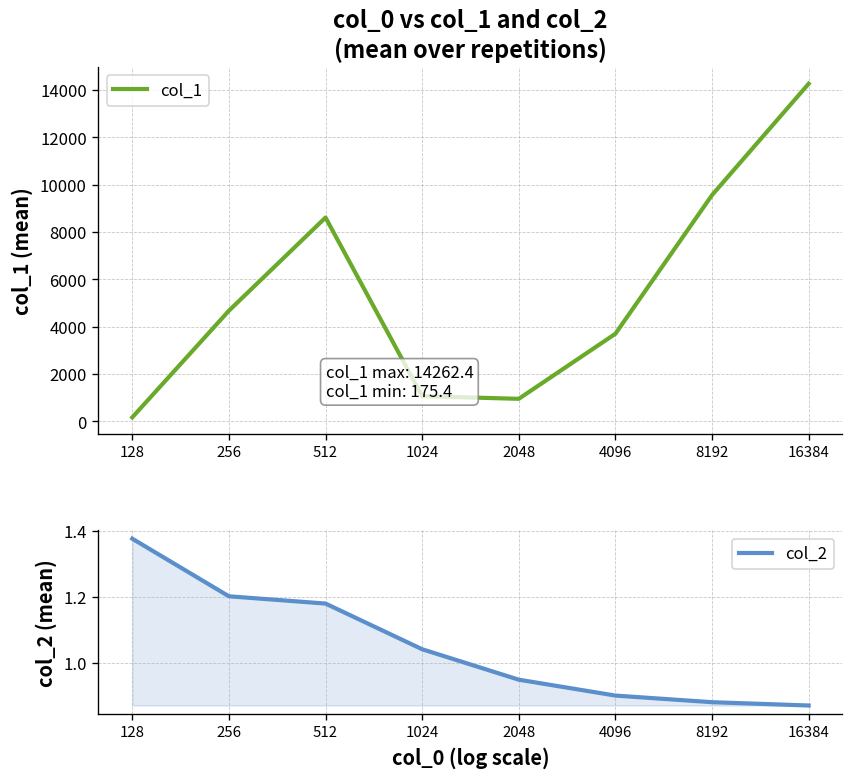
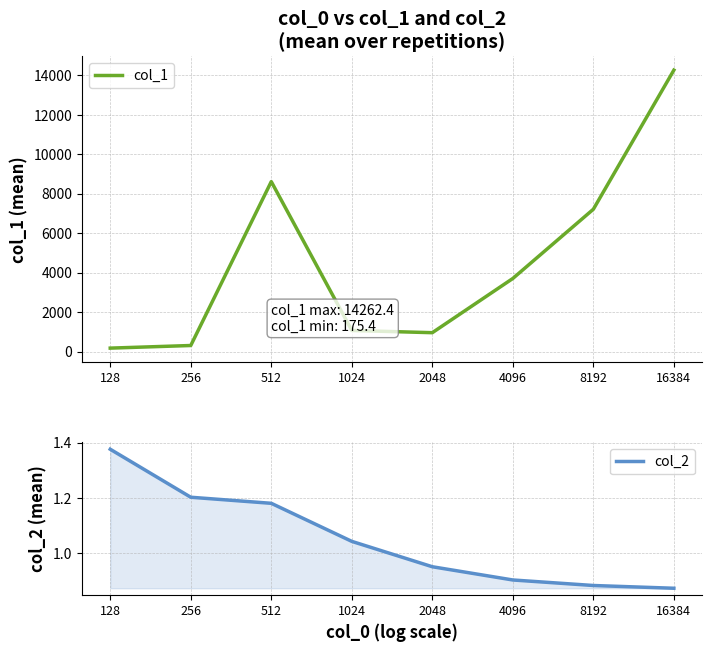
col_0 vs col_1 and col_2 (mean over repetitions), 256: 4700 -> 300
col_0 vs col_1 and col_2 (mean over repetitions), 8192: 9600 -> 7200
